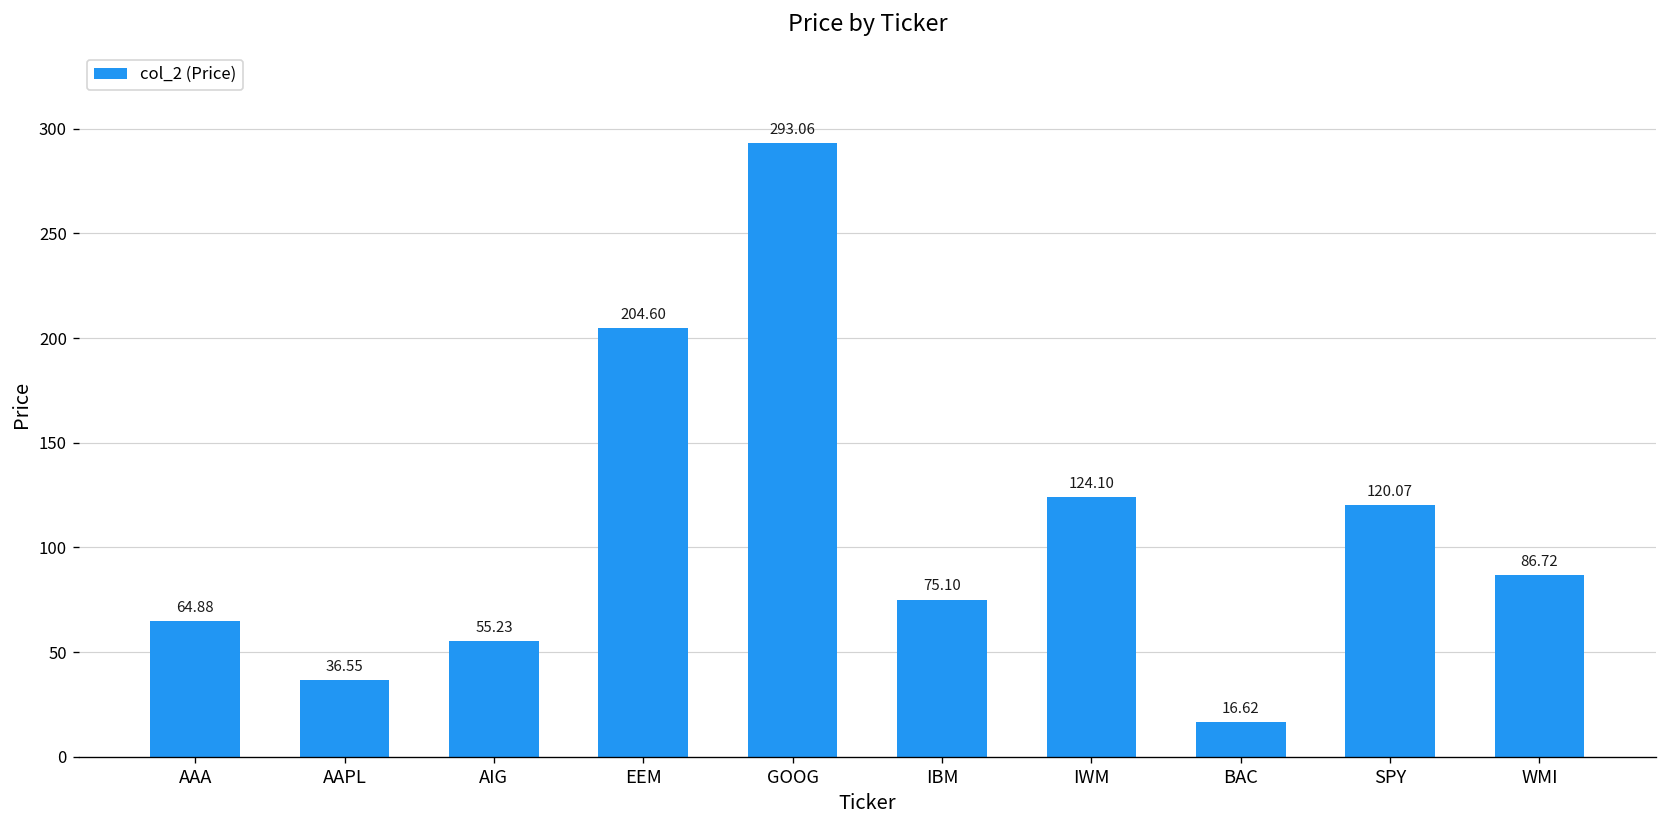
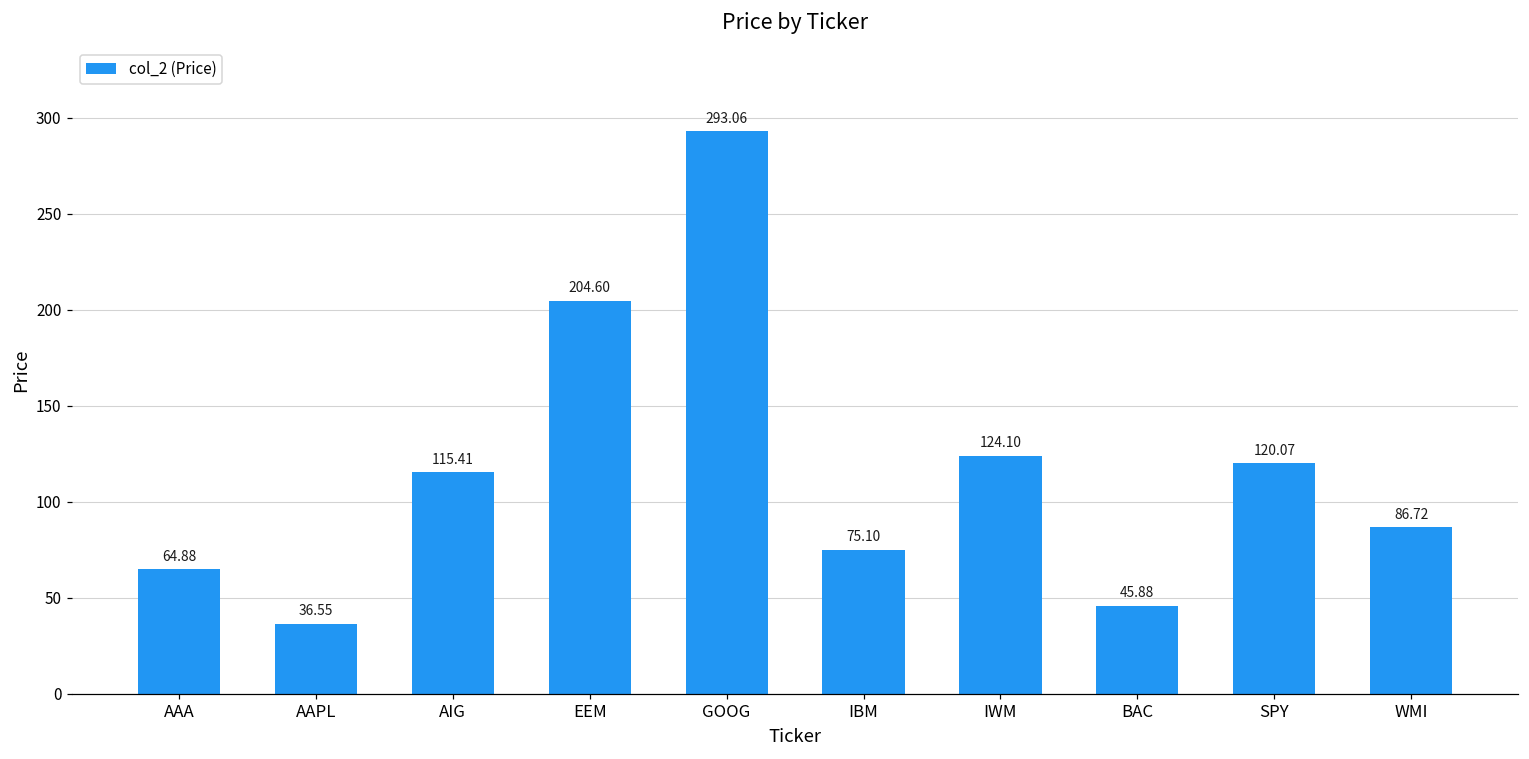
AIG: 55.23 -> 115.41
BAC: 16.62 -> 45.88
